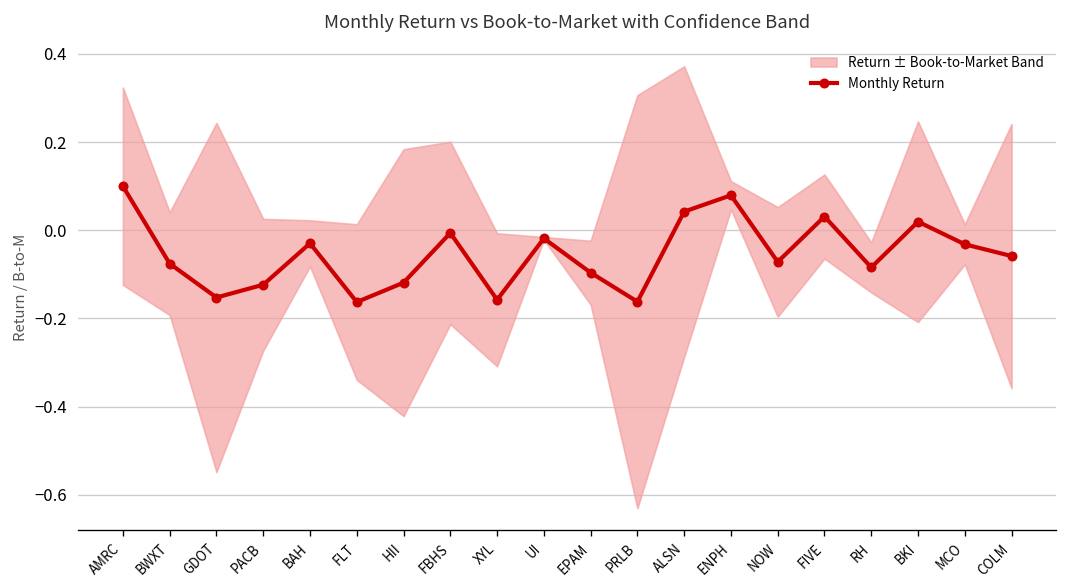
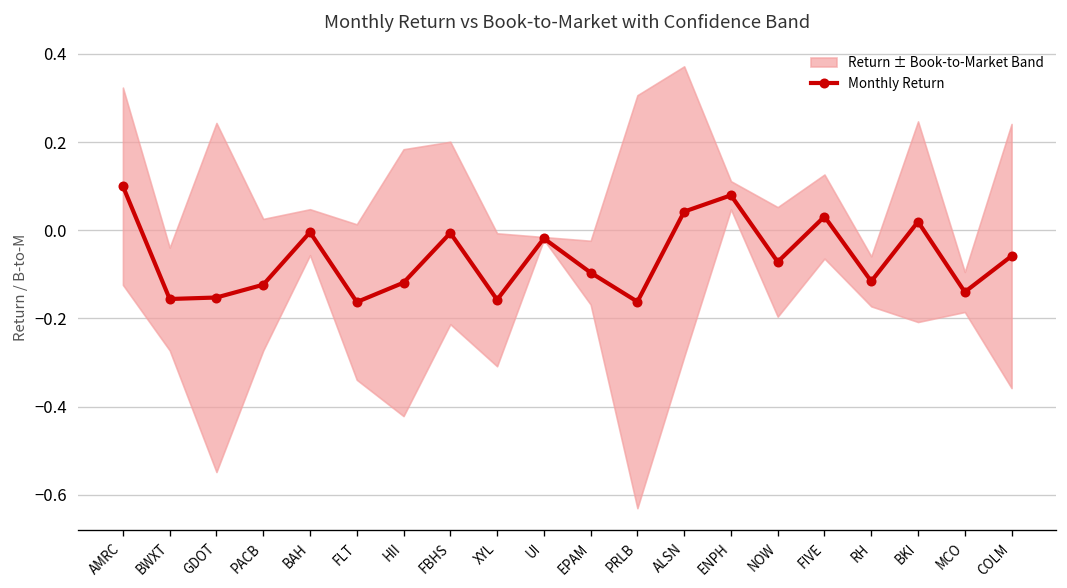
Monthly Return, BWXT: -0.08 -> -0.16
Monthly Return, BAH: -0.03 -> 0.00
Monthly Return, RH: -0.08 -> -0.12
Monthly Return, MCO: -0.03 -> -0.14
